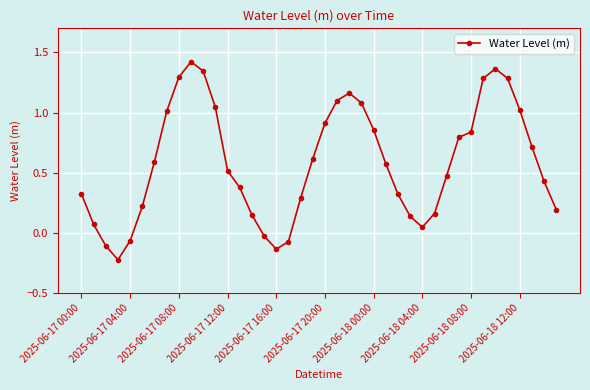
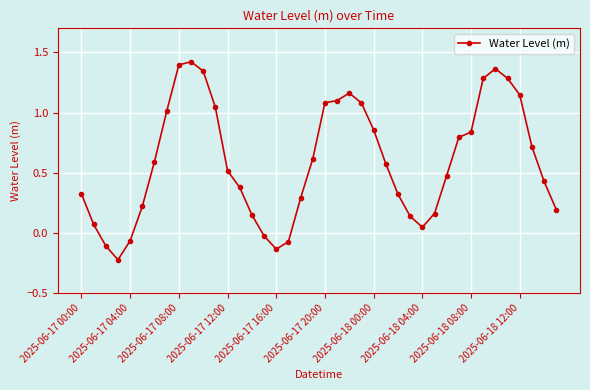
2025-06-17 08:00: 1.29 -> 1.40
2025-06-17 20:00: 0.91 -> 1.08
2025-06-18 12:00: 1.02 -> 1.15
